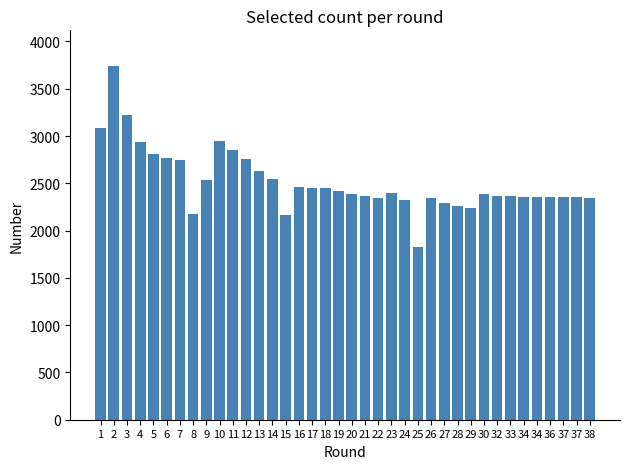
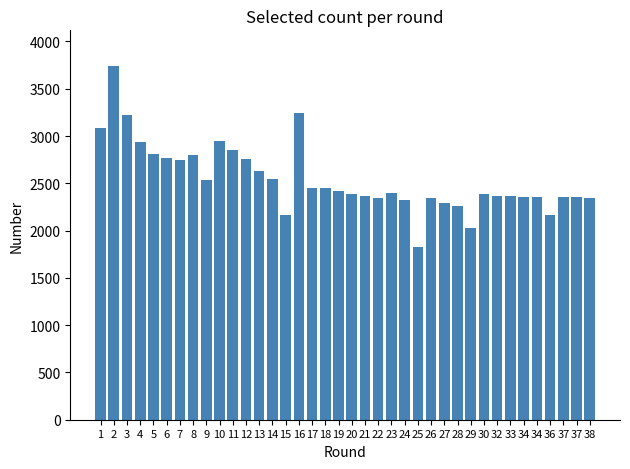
8: 2200 -> 2800
16: 2500 -> 3200
29: 2200 -> 2000
36: 2400 -> 2200
